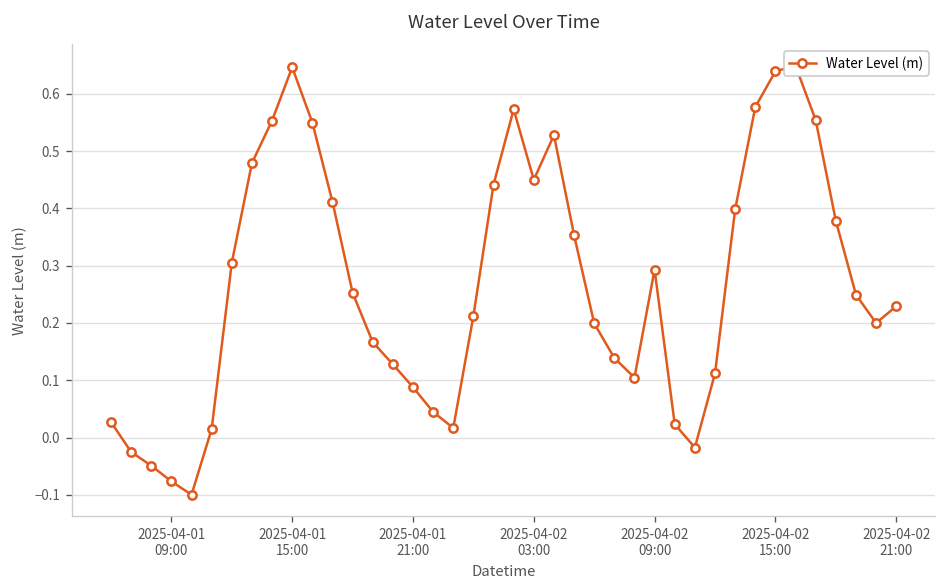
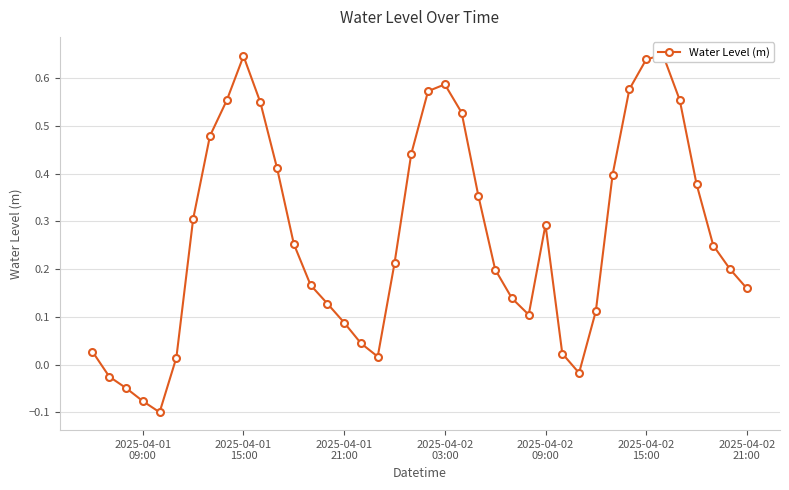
2025-04-02 03:00: 0.45 -> 0.59
2025-04-02 21:00: 0.23 -> 0.16
